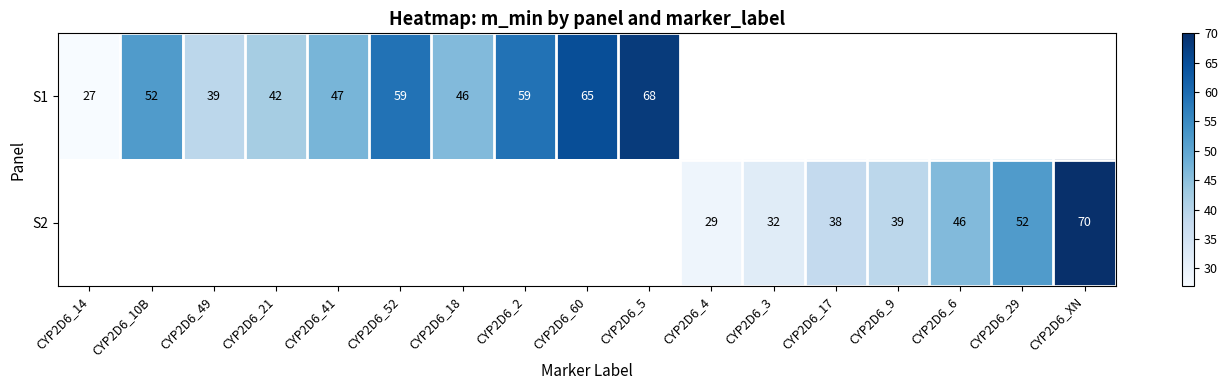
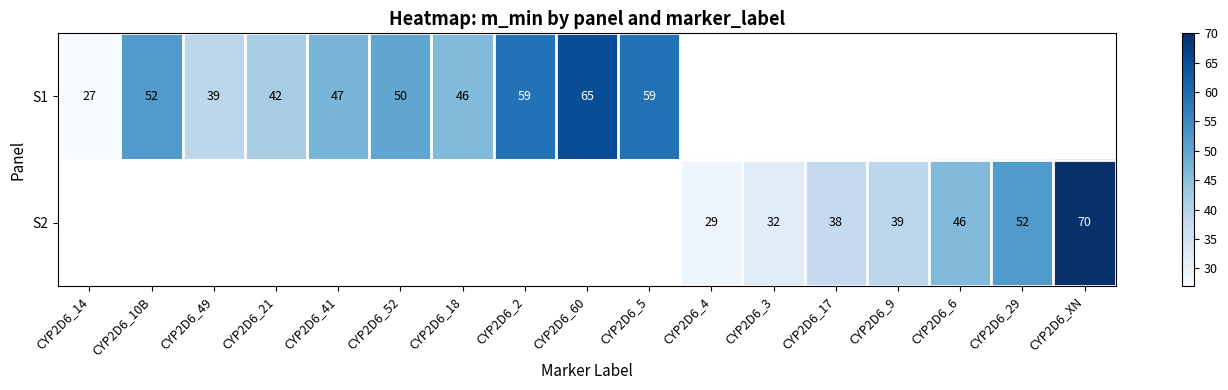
S1, CYP2D6_52: 59 -> 50
S1, CYP2D6_5: 68 -> 59
